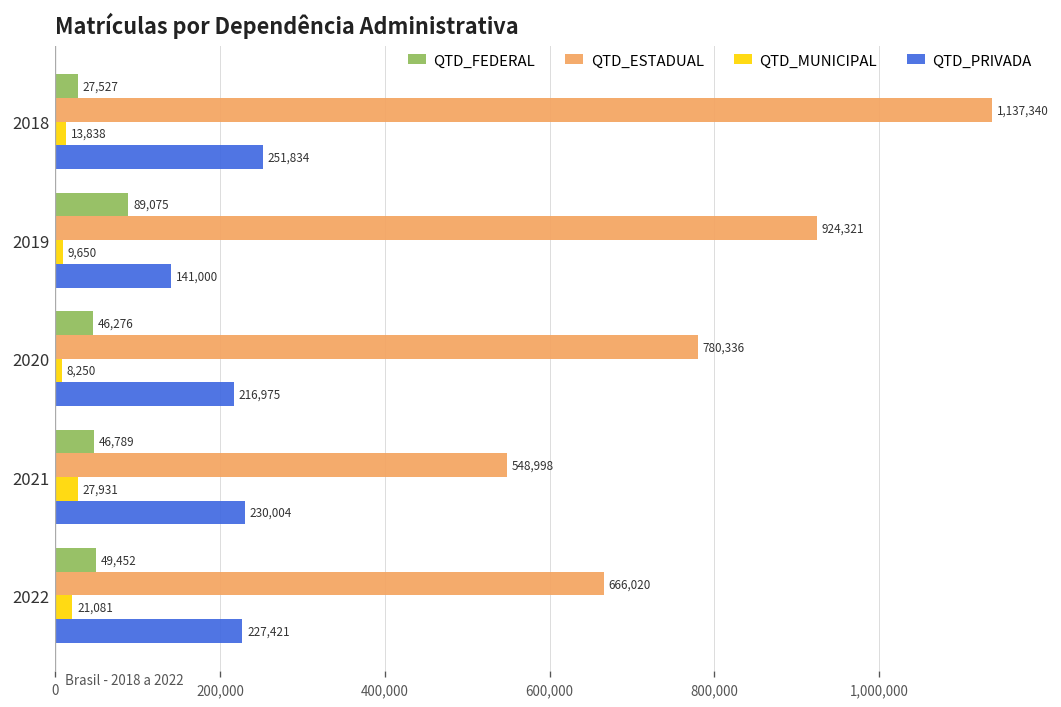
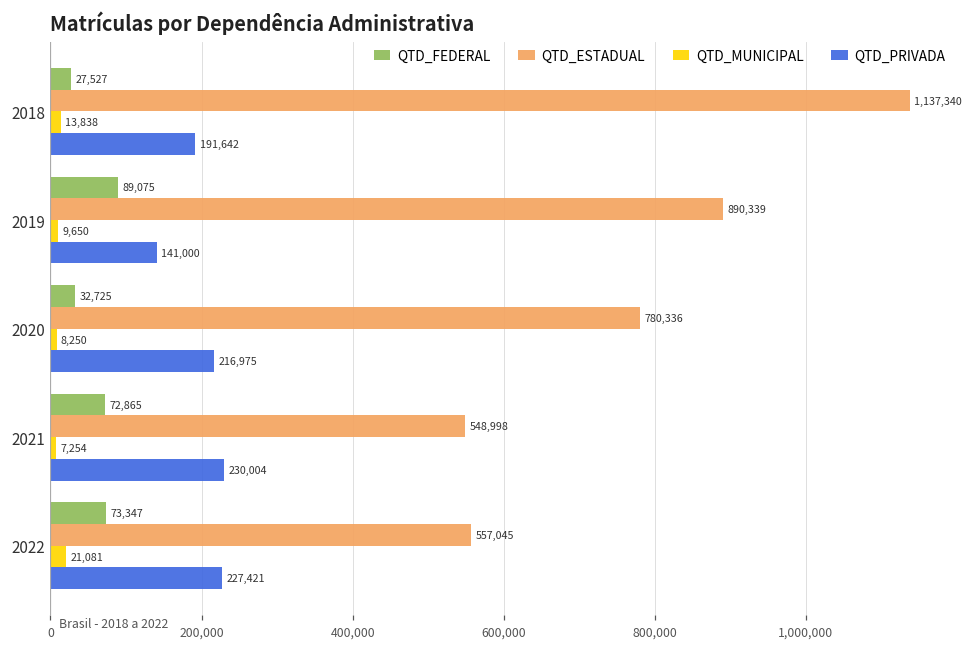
QTD_PRIVADA, 2018: 251,834 -> 191,642
QTD_ESTADUAL, 2019: 924,321 -> 890,339
QTD_FEDERAL, 2020: 46,276 -> 32,725
QTD_FEDERAL, 2021: 46,789 -> 72,865
QTD_MUNICIPAL, 2021: 27,931 -> 7,254
QTD_FEDERAL, 2022: 49,452 -> 73,347
QTD_ESTADUAL, 2022: 666,020 -> 557,045
